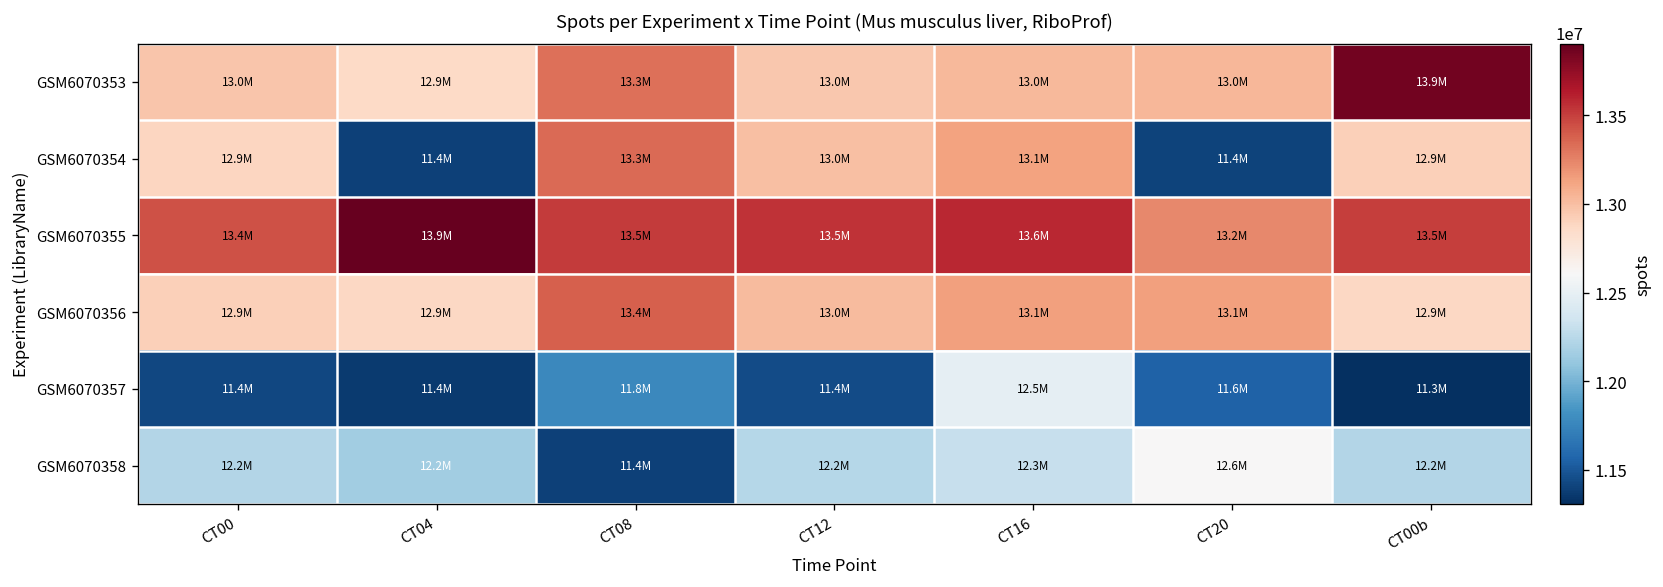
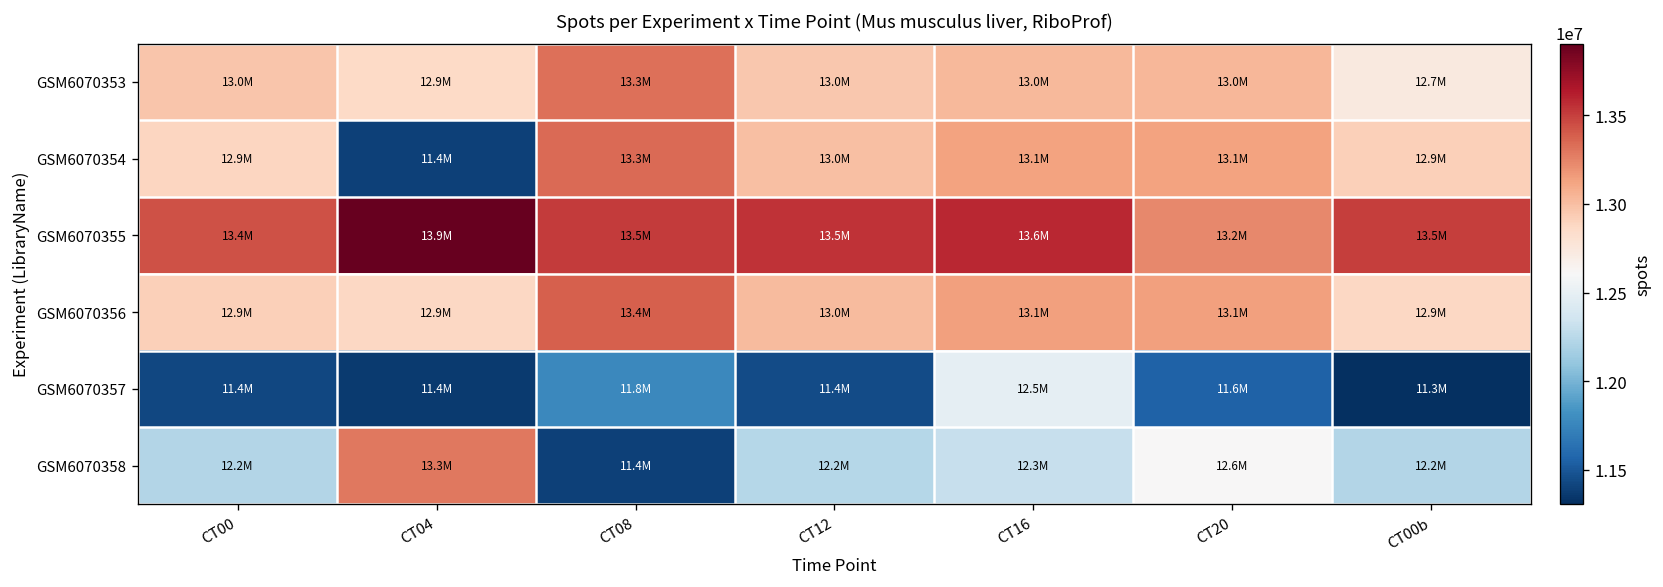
GSM6070353, CT00b: 13.9M -> 12.7M
GSM6070354, CT20: 11.4M -> 13.1M
GSM6070358, CT04: 12.2M -> 13.3M
